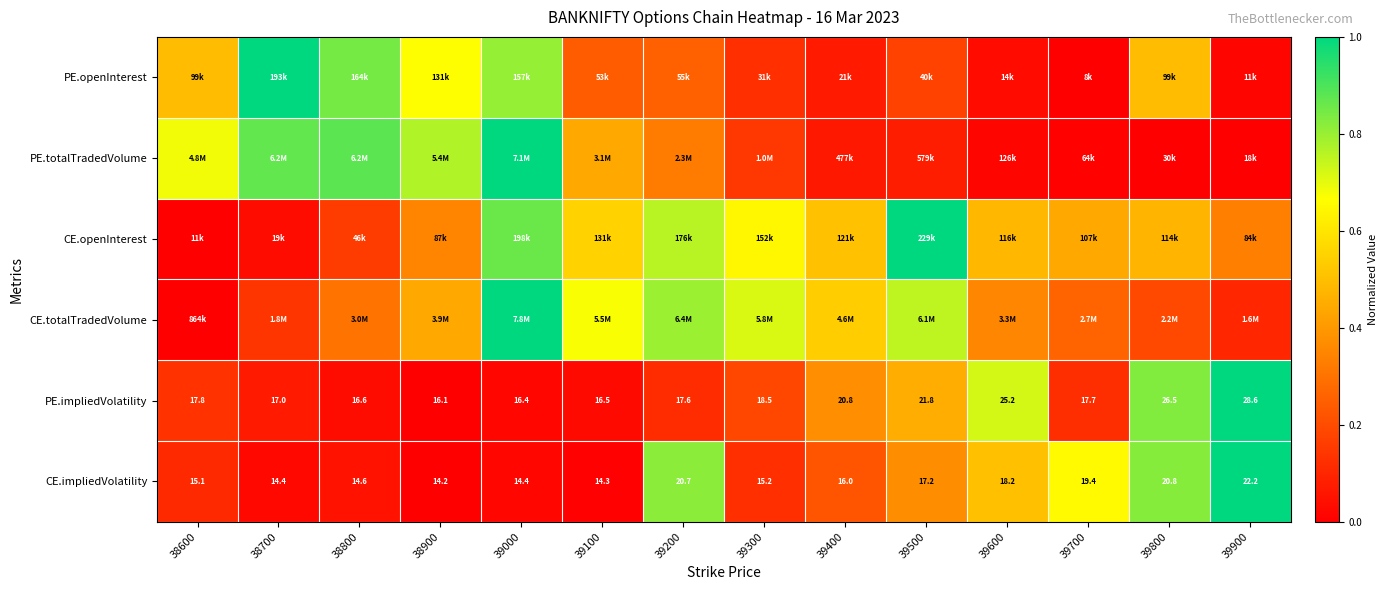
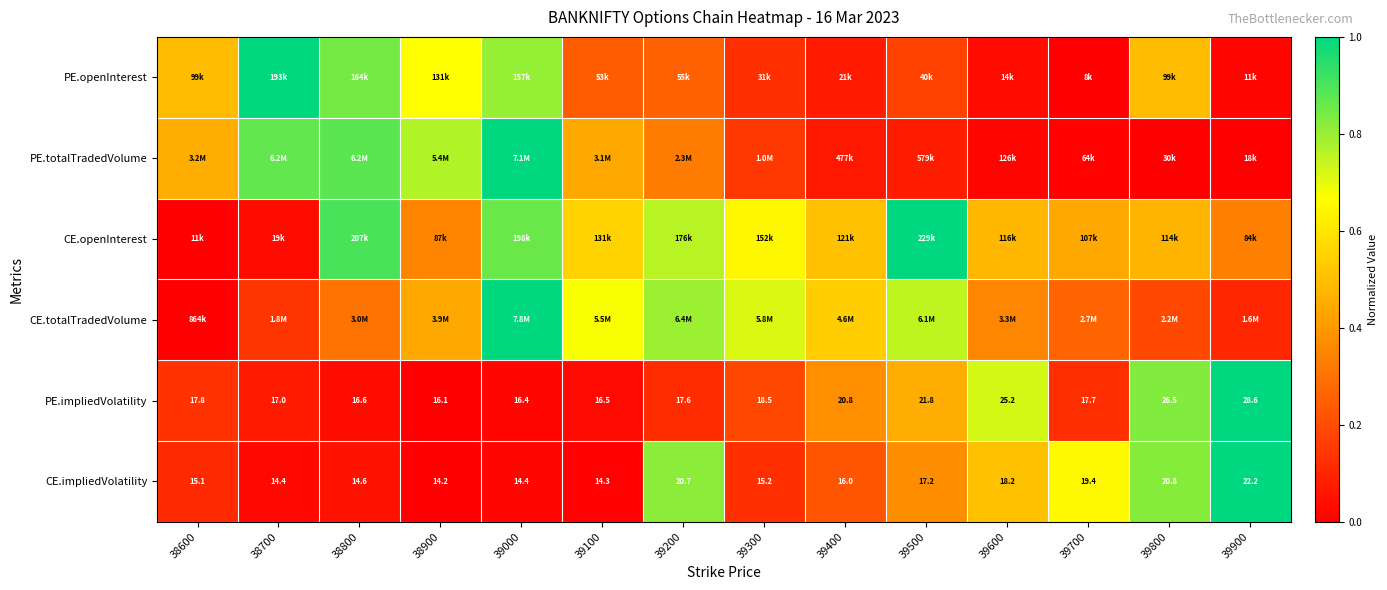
PE.totalTradedVolume, 38600: 4.8M -> 3.2M
CE.openInterest, 38800: 46k -> 207k
